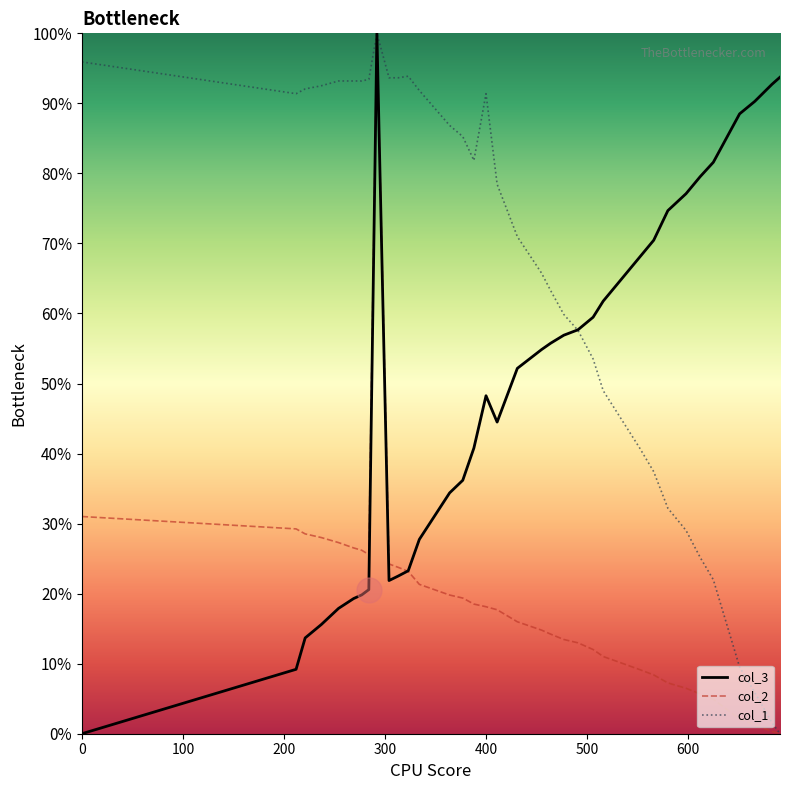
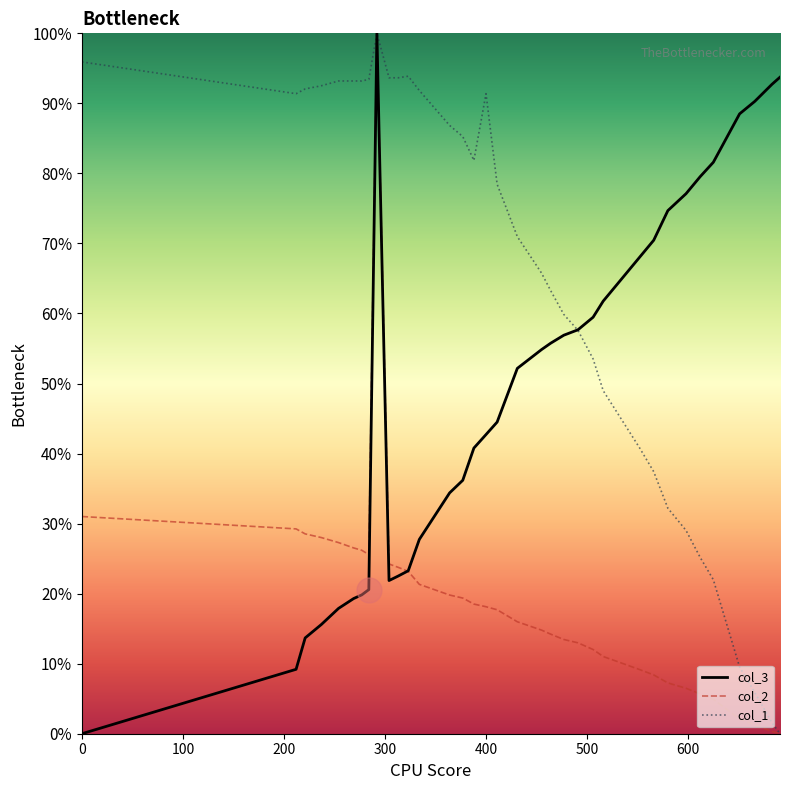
col_3, 400: 48% -> 43%
